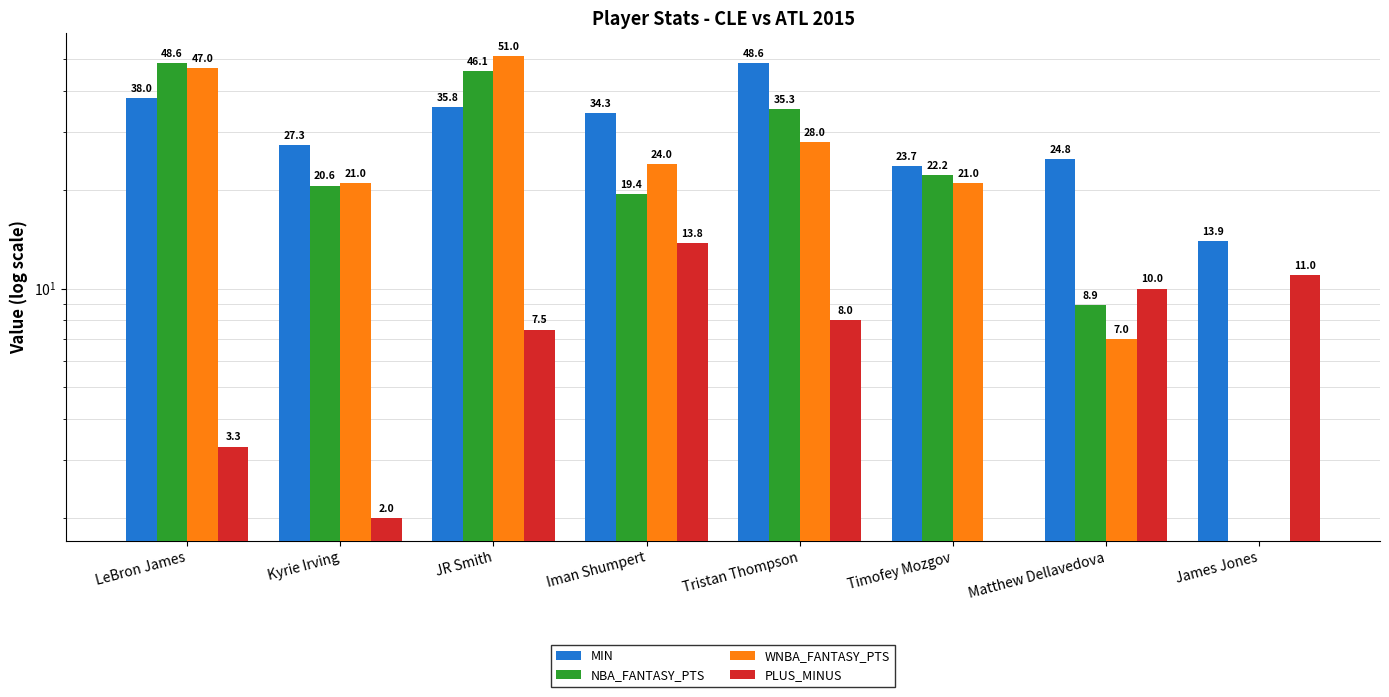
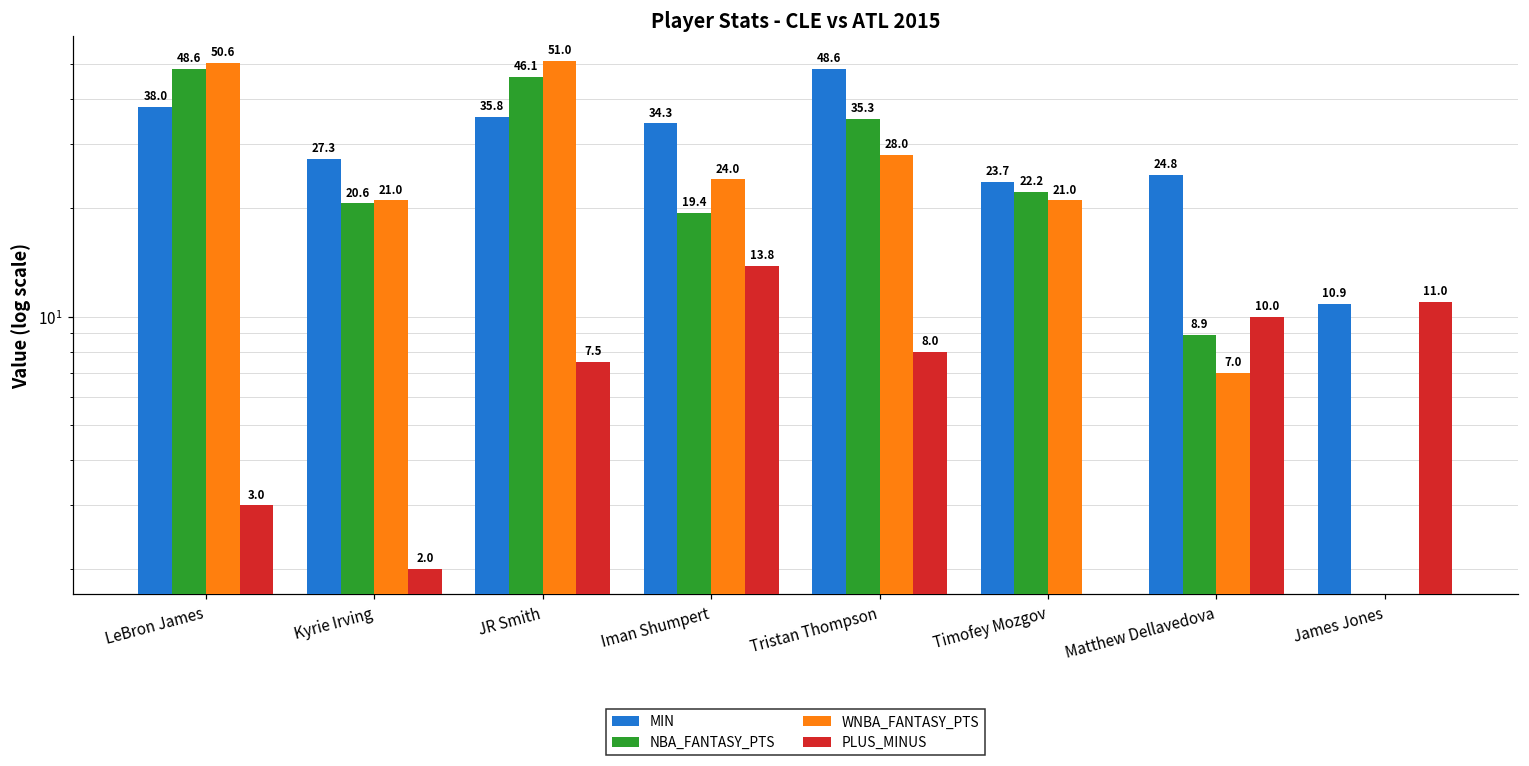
WNBA_FANTASY_PTS, LeBron James: 47.0 -> 50.6
PLUS_MINUS, LeBron James: 3.3 -> 3.0
MIN, James Jones: 13.9 -> 10.9
